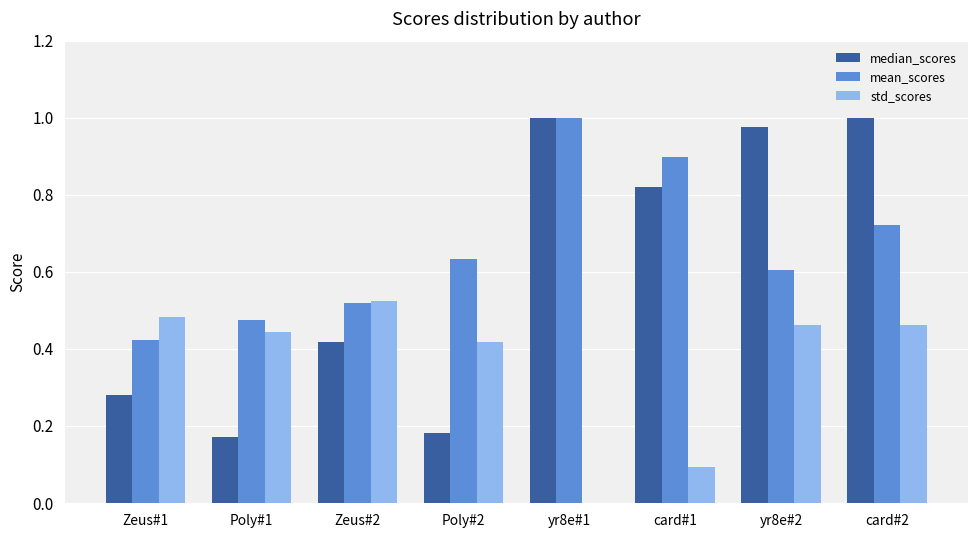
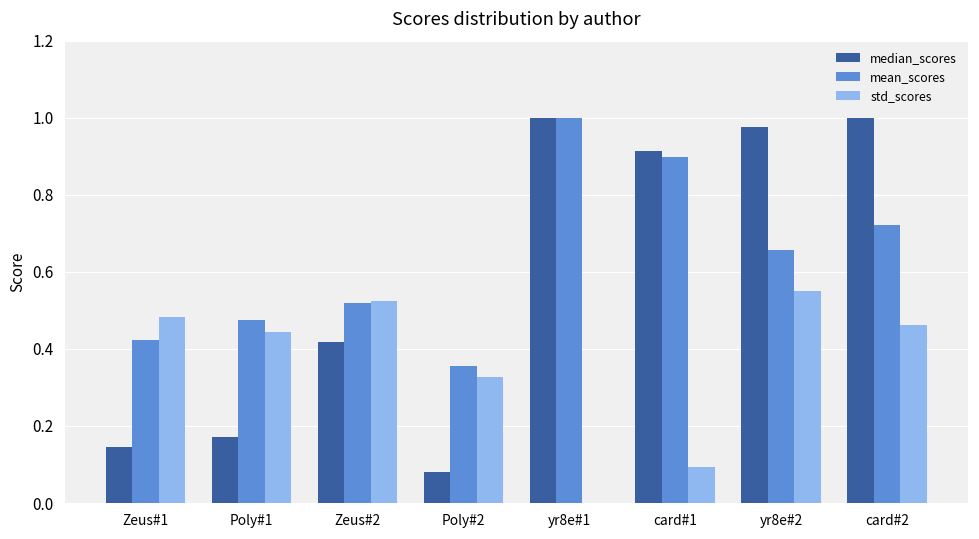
median_scores, Zeus#1: 0.28 -> 0.15
median_scores, Poly#2: 0.18 -> 0.08
mean_scores, Poly#2: 0.63 -> 0.36
std_scores, Poly#2: 0.42 -> 0.33
median_scores, card#1: 0.82 -> 0.91
mean_scores, yr8e#2: 0.60 -> 0.66
std_scores, yr8e#2: 0.46 -> 0.55
